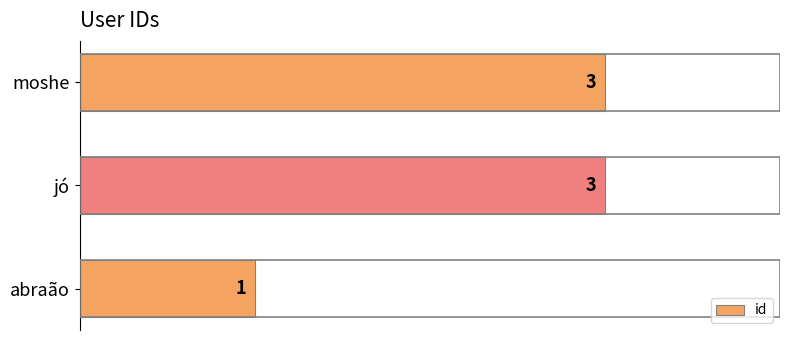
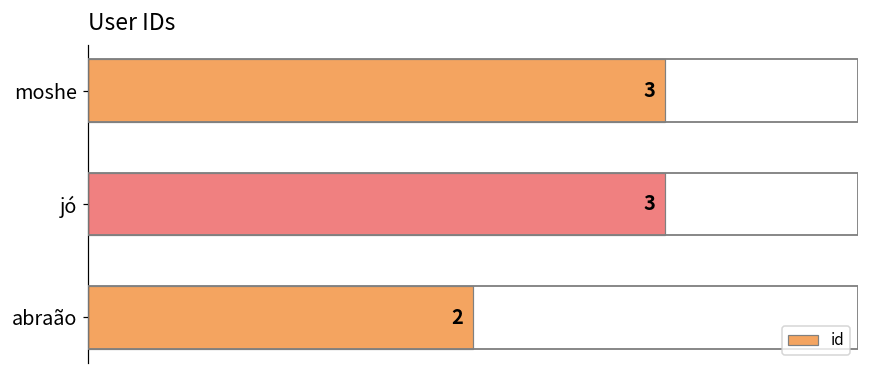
abraão: 1 -> 2
